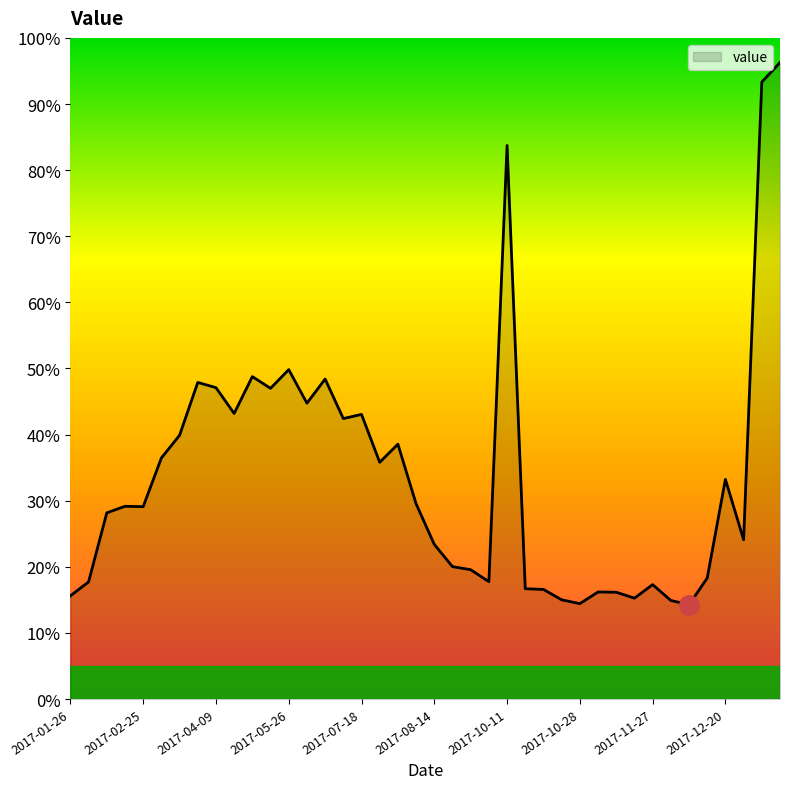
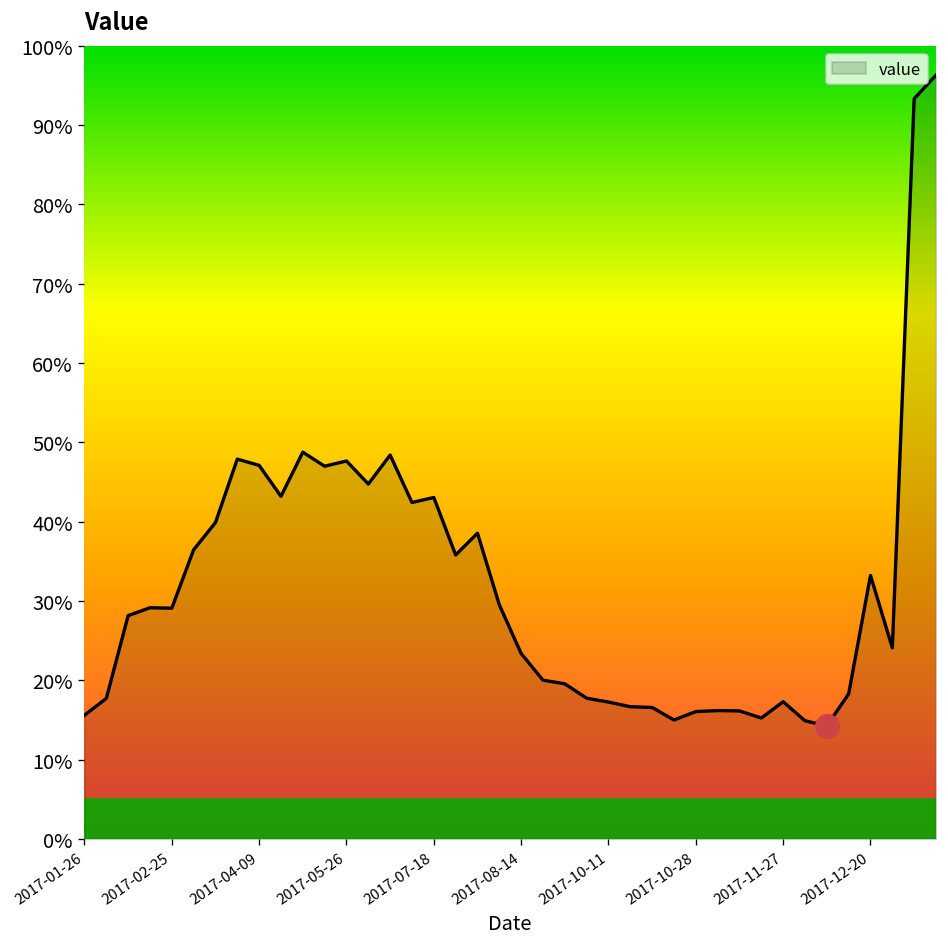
value, 2017-05-26: 50% -> 48%
value, 2017-10-11: 84% -> 17%
value, 2017-10-28: 14% -> 16%
